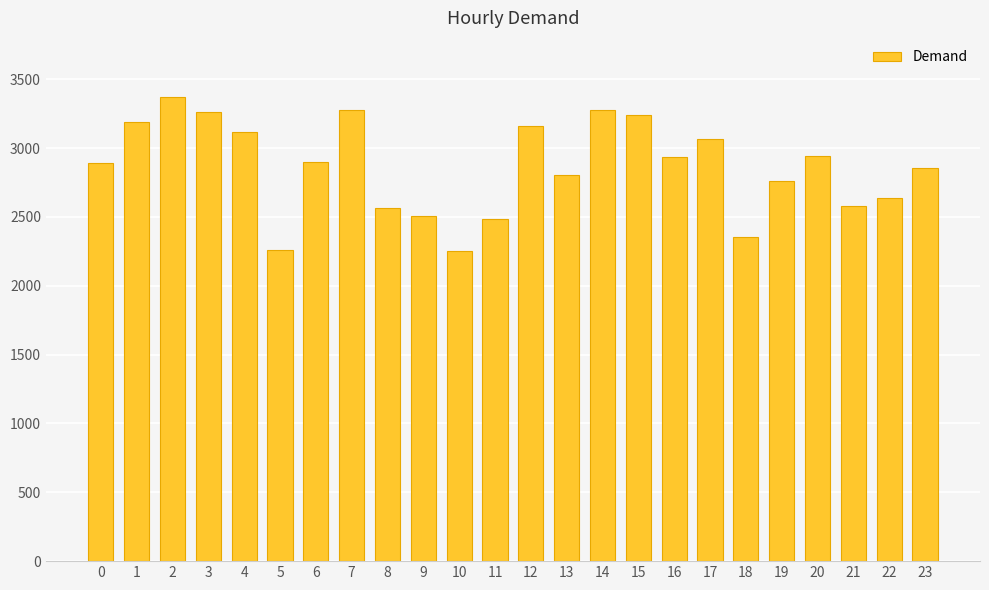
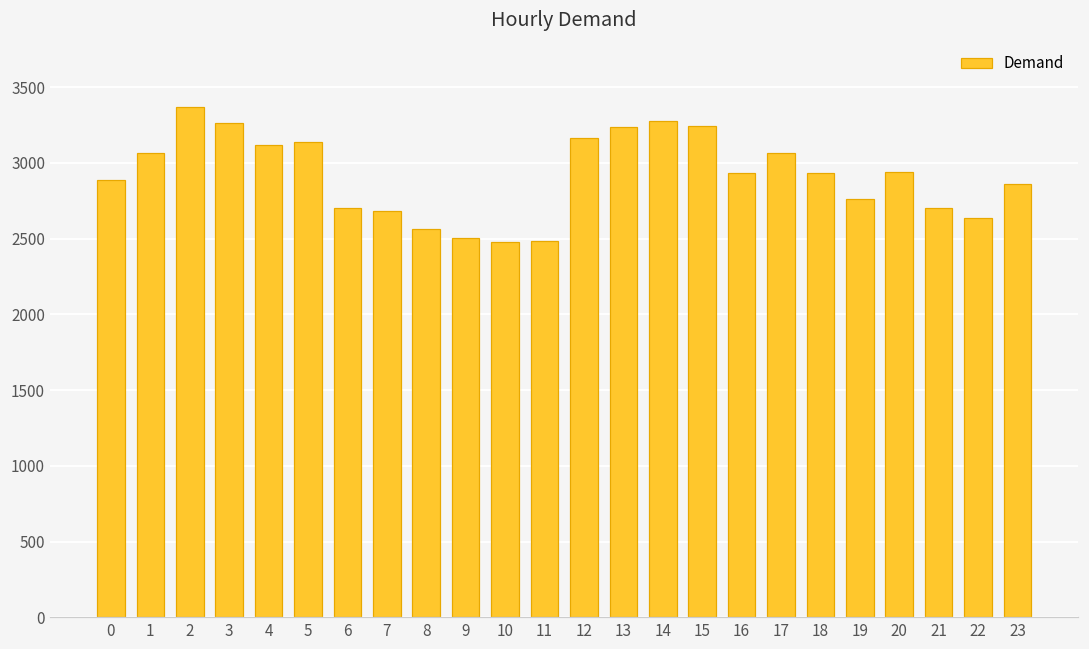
1: 3190 -> 3070
5: 2260 -> 3140
6: 2900 -> 2700
7: 3280 -> 2680
10: 2250 -> 2480
13: 2800 -> 3240
18: 2350 -> 2930
21: 2580 -> 2700
